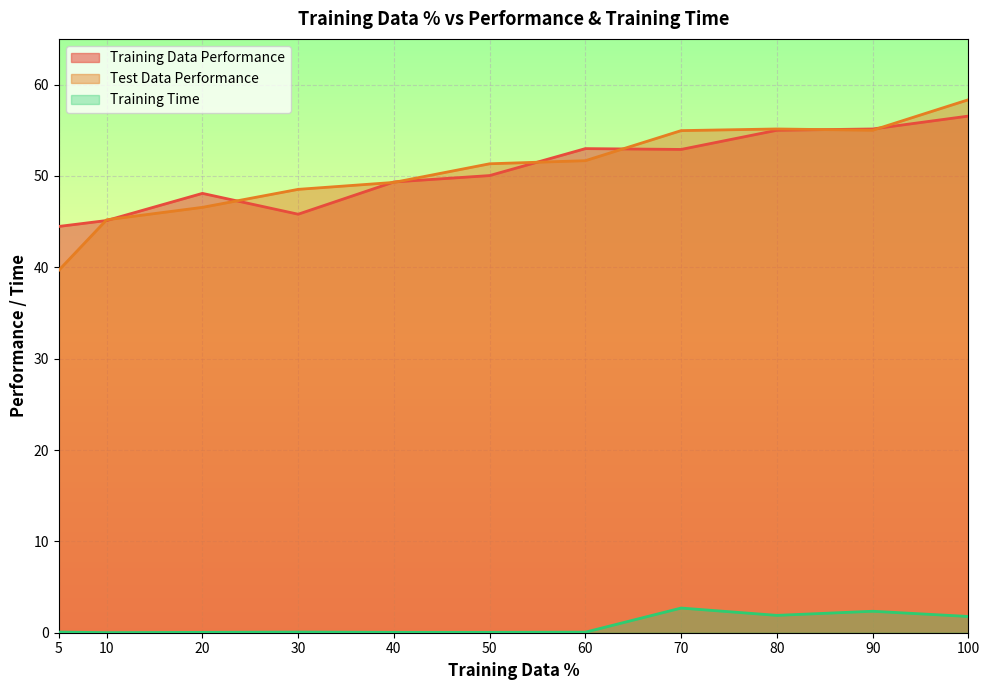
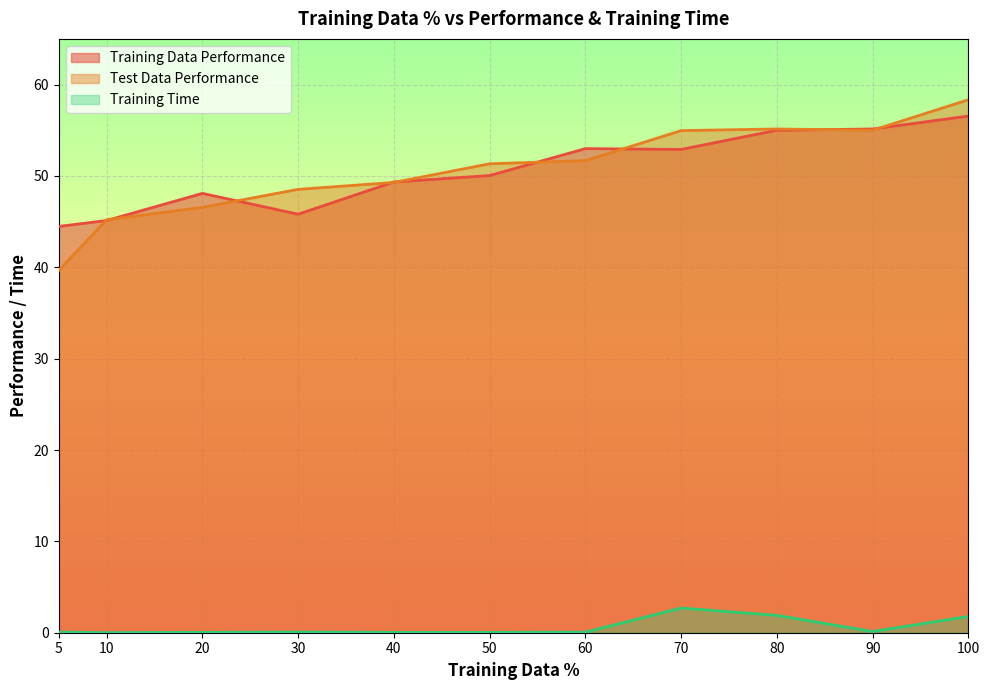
Training Time, 90: 2 -> 0
